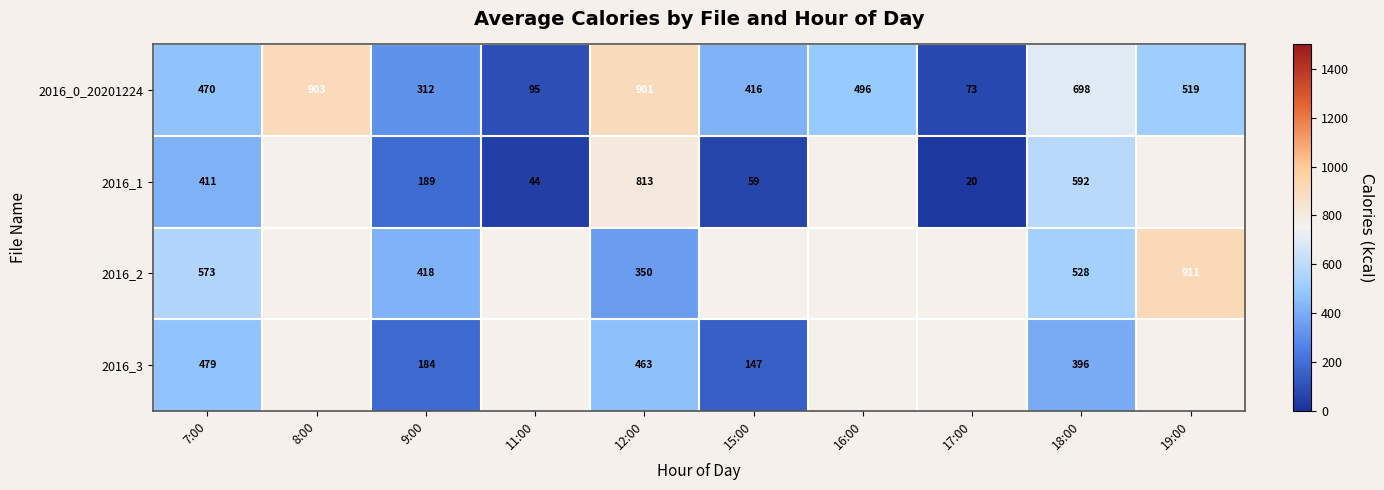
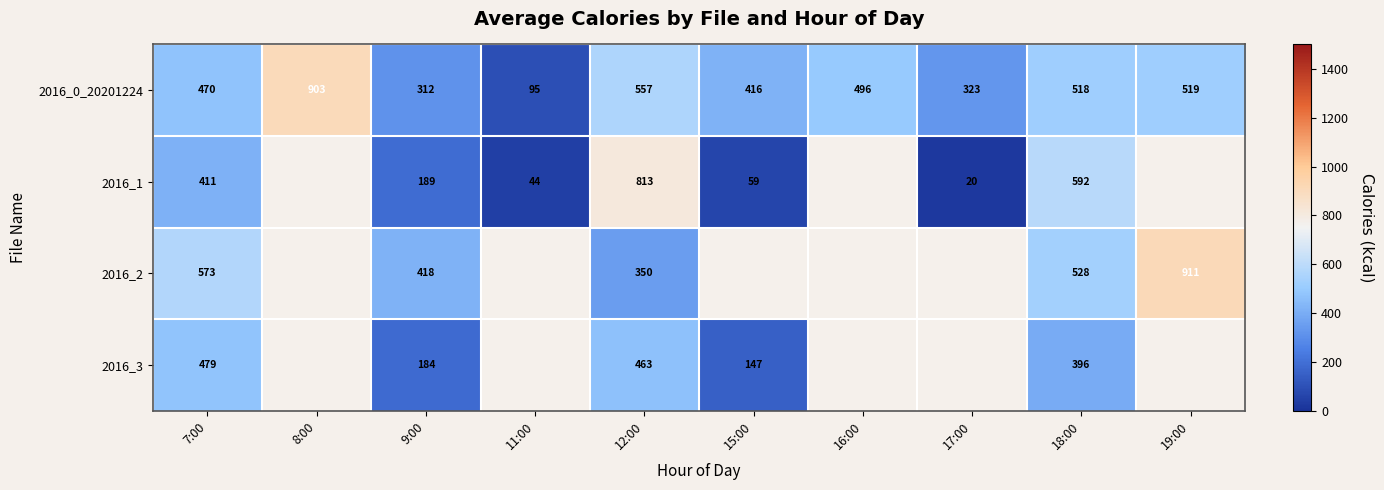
2016_0_20201224, 12:00: 901 -> 557
2016_0_20201224, 17:00: 73 -> 323
2016_0_20201224, 18:00: 698 -> 518
